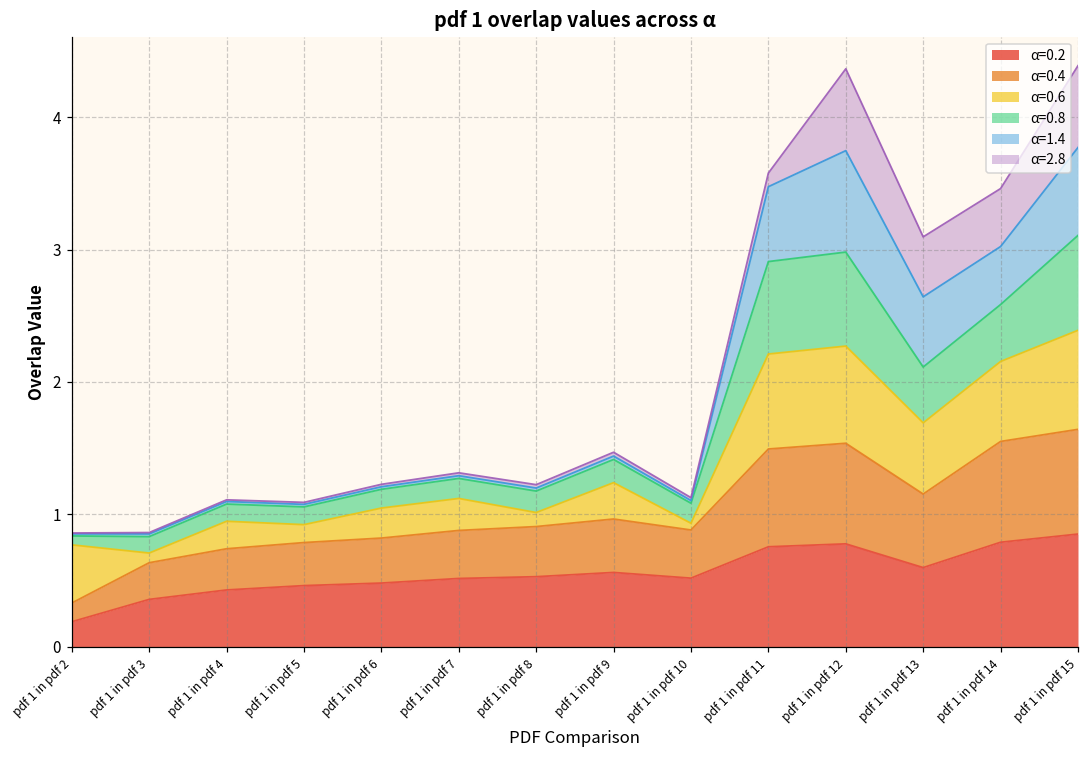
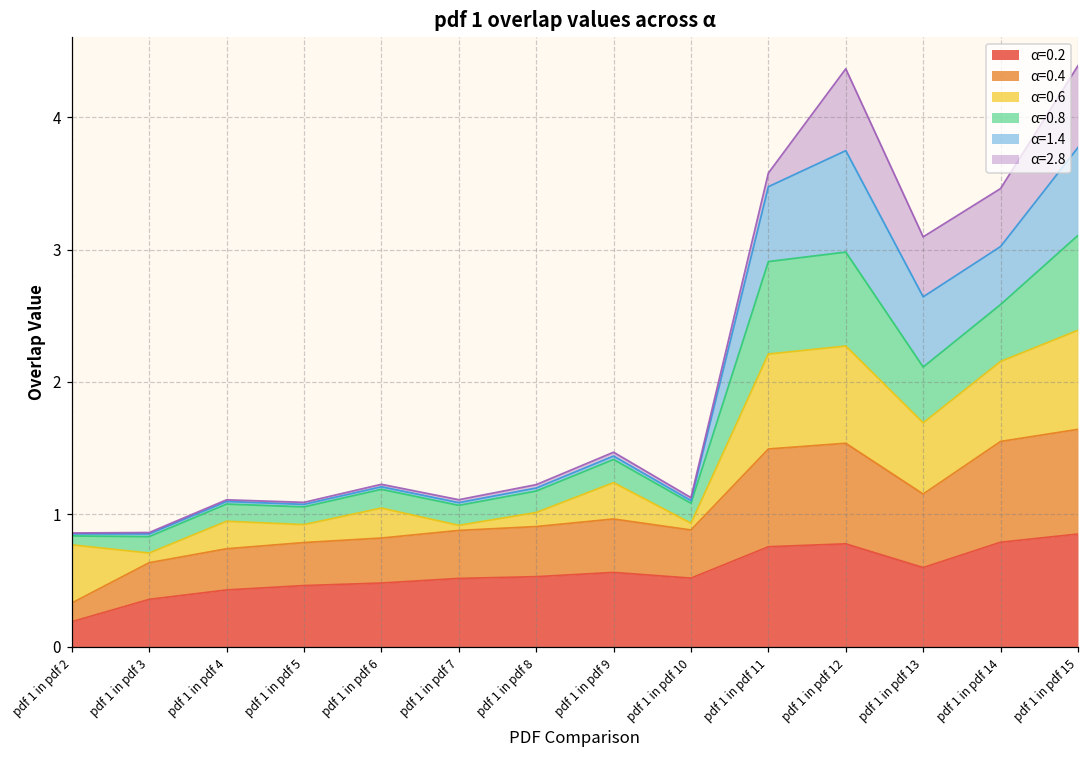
α=0.6, pdf 1 in pdf 7: 0.24 -> 0.04
